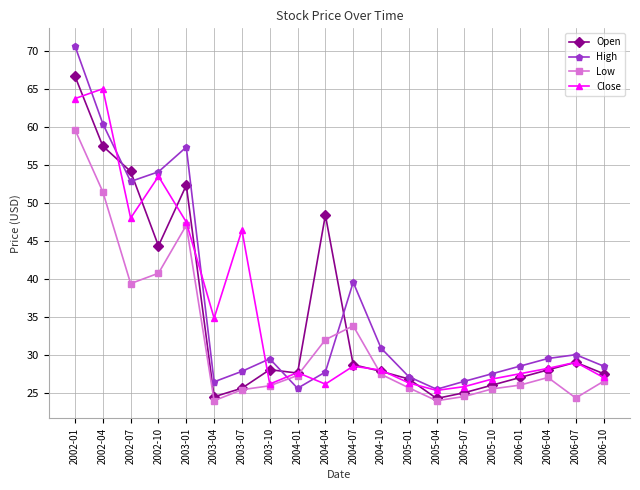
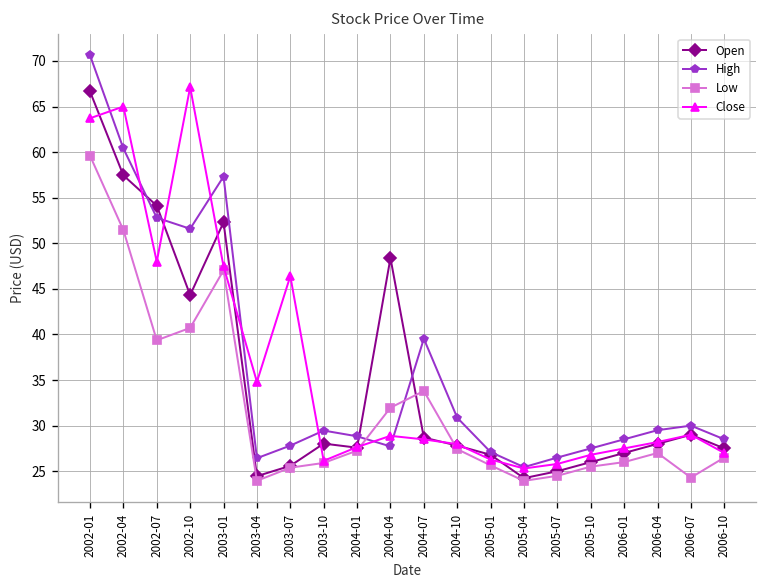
High, 2002-10: 54 -> 52
Close, 2002-10: 53 -> 67
High, 2004-01: 26 -> 29
Close, 2004-04: 26 -> 29
